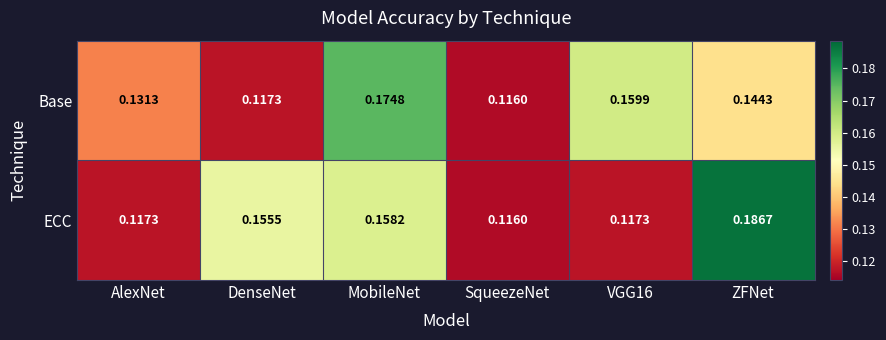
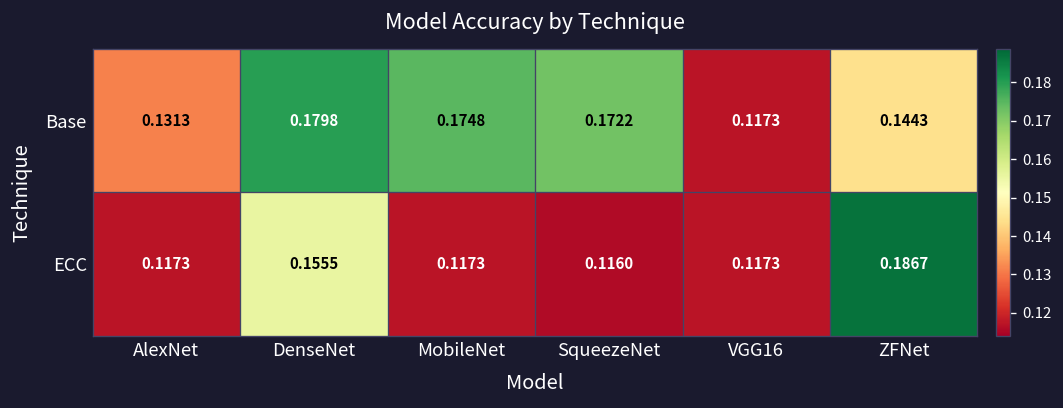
Base, DenseNet: 0.1173 -> 0.1798
Base, SqueezeNet: 0.1160 -> 0.1722
Base, VGG16: 0.1599 -> 0.1173
ECC, MobileNet: 0.1582 -> 0.1173
